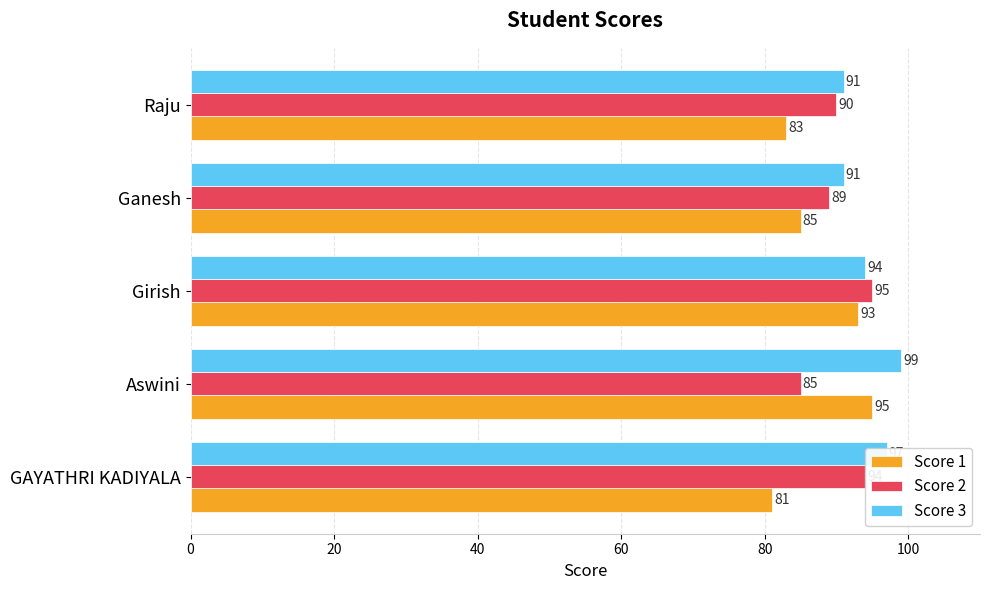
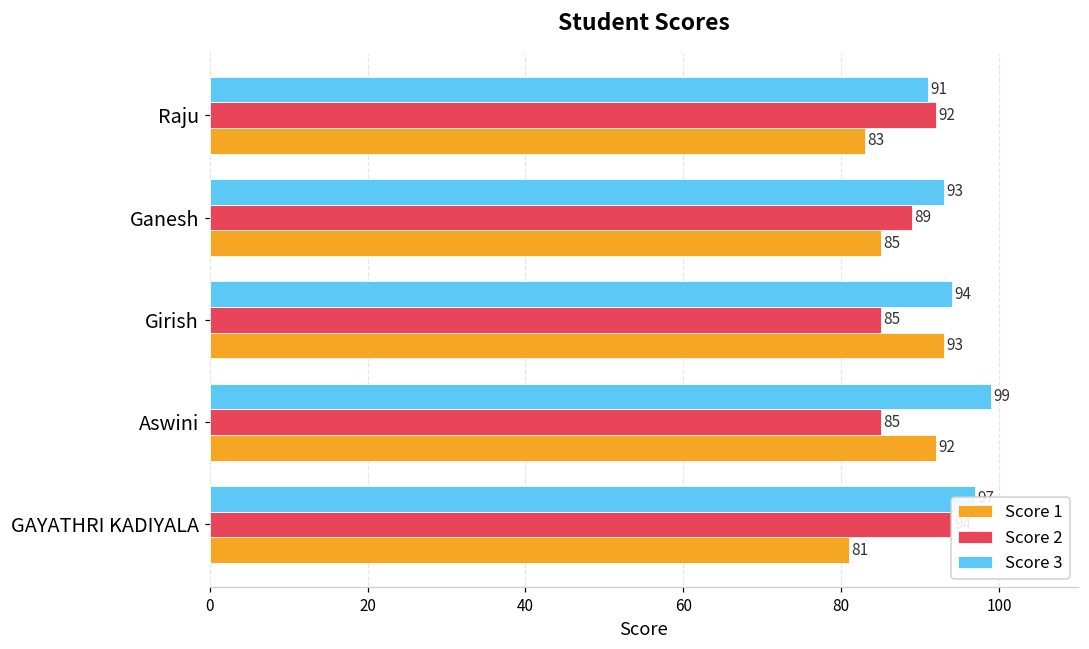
Score 2, Raju: 90 -> 92
Score 3, Ganesh: 91 -> 93
Score 2, Girish: 95 -> 85
Score 1, Aswini: 95 -> 92
